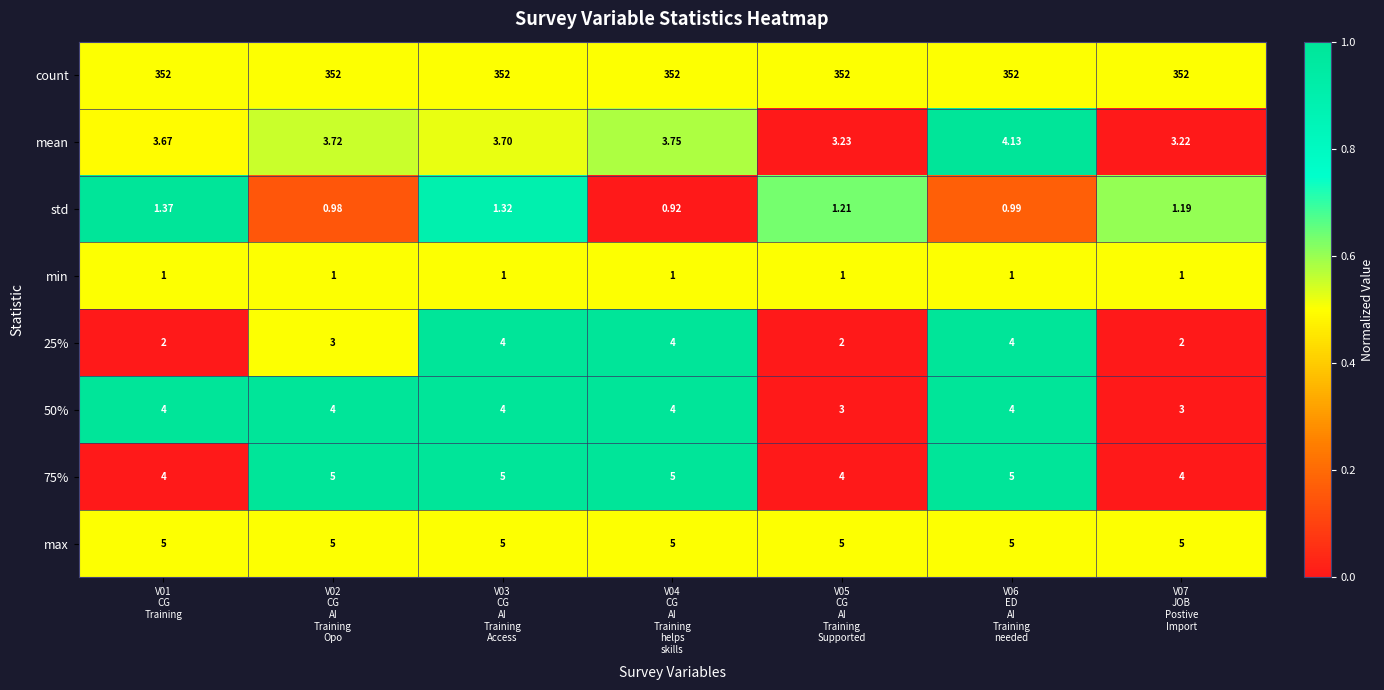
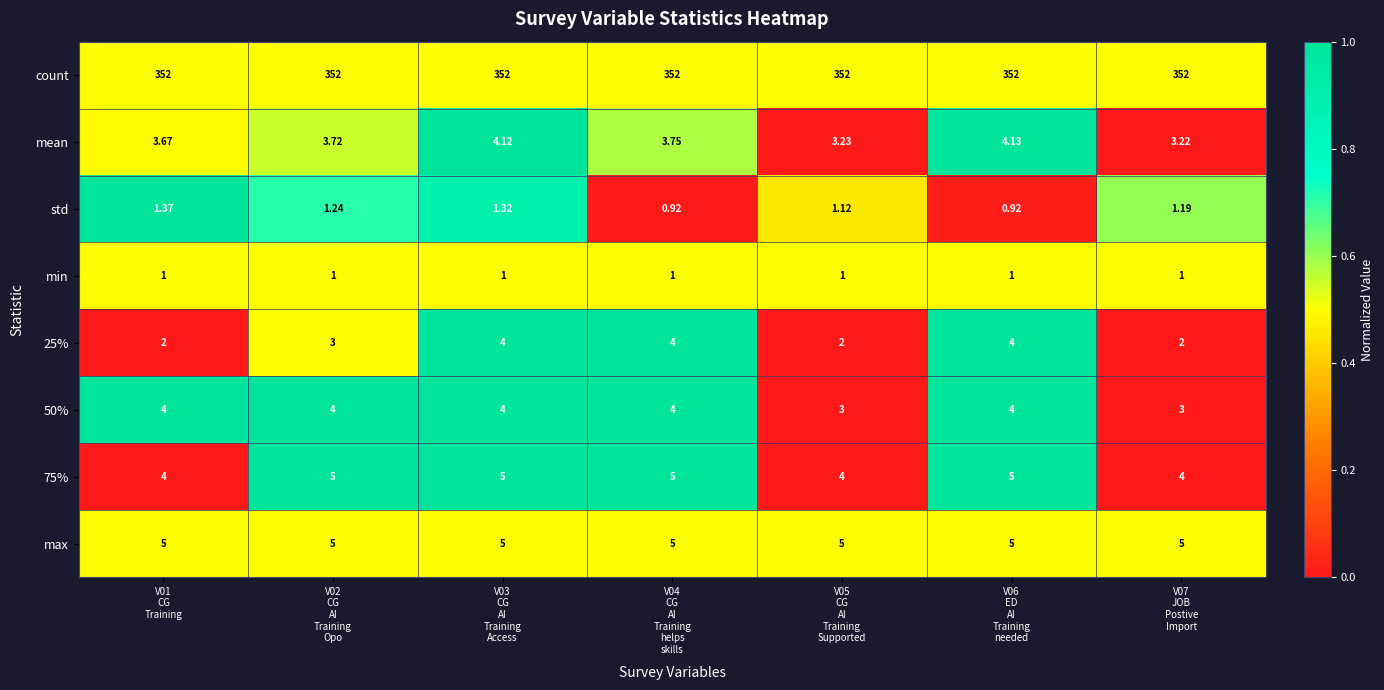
mean, V03 CG AI Training Access: 3.70 -> 4.12
std, V02 CG AI Training Opo: 0.98 -> 1.24
std, V05 CG AI Training Supported: 1.21 -> 1.12
std, V06 ED AI Training needed: 0.99 -> 0.92
